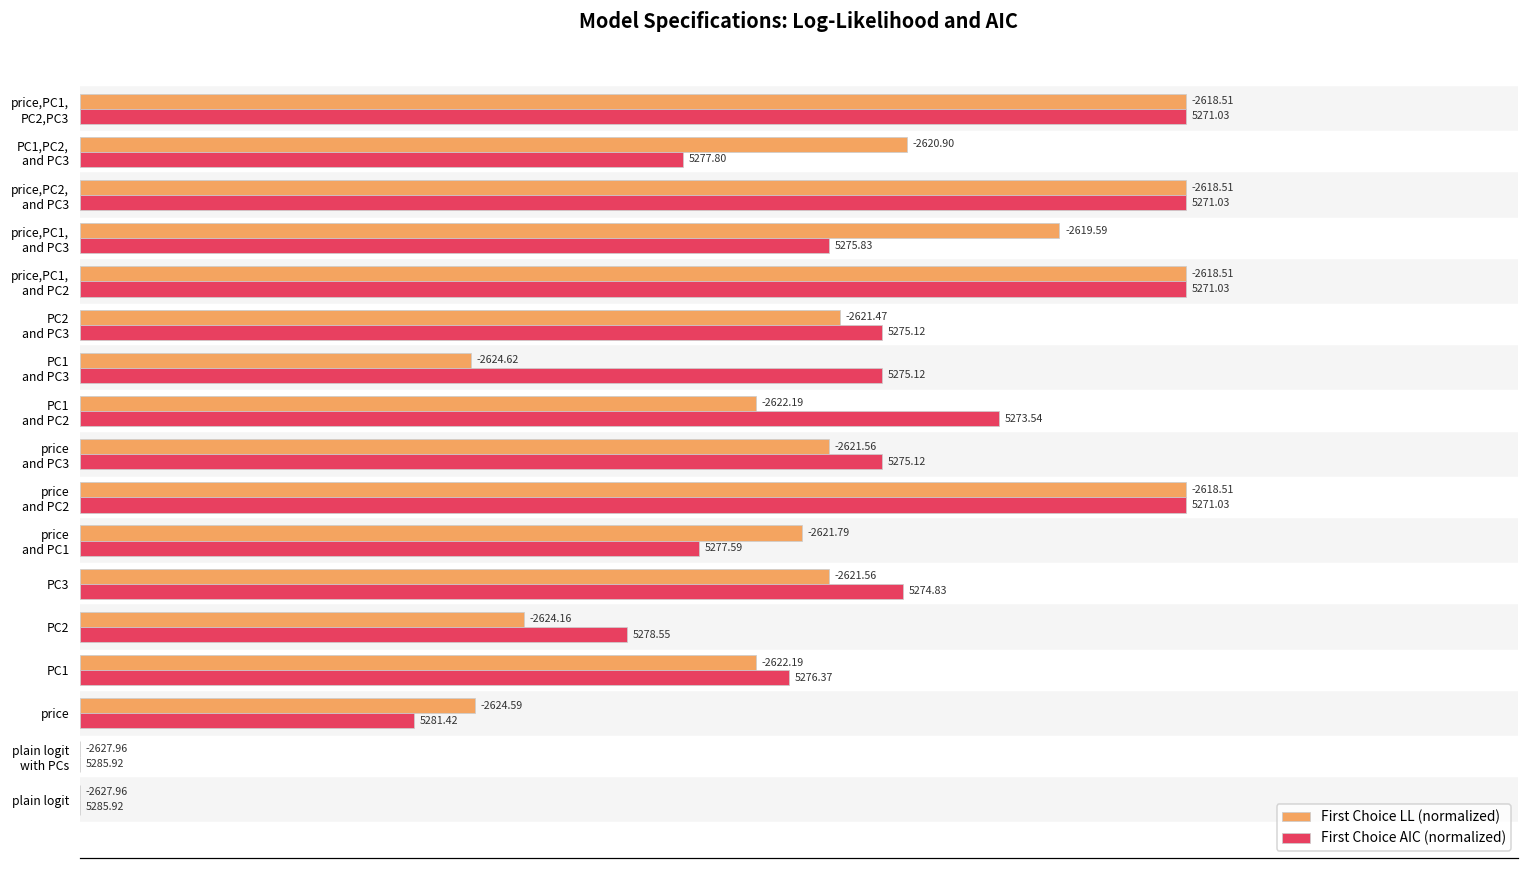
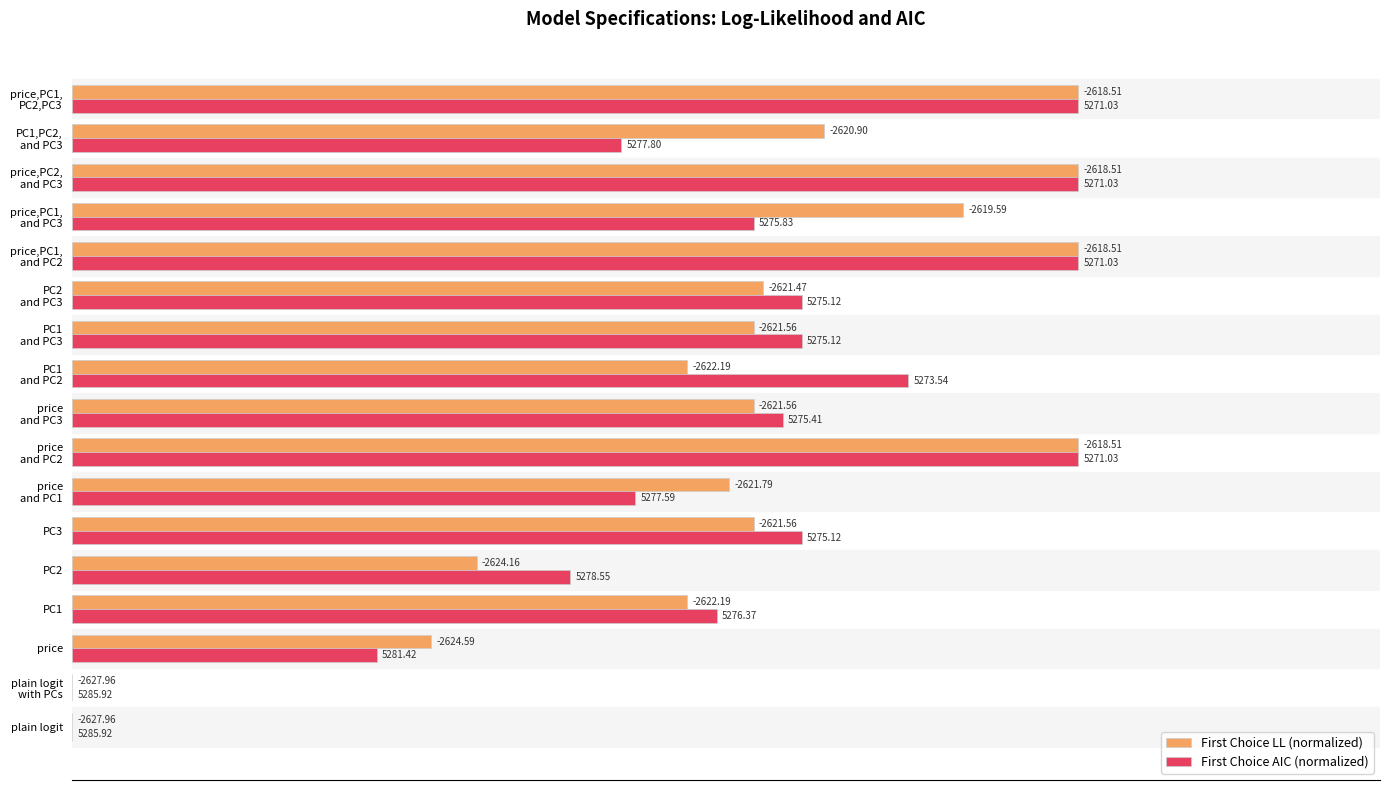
First Choice LL (normalized), PC1 and PC3: -2624.62 -> -2621.56
First Choice AIC (normalized), price and PC3: 5275.12 -> 5275.41
First Choice AIC (normalized), PC3: 5274.83 -> 5275.12
